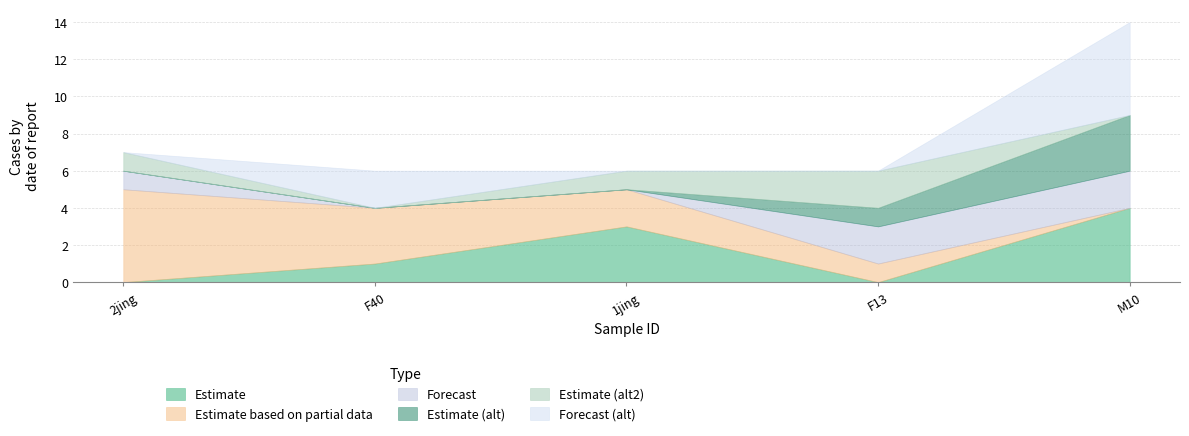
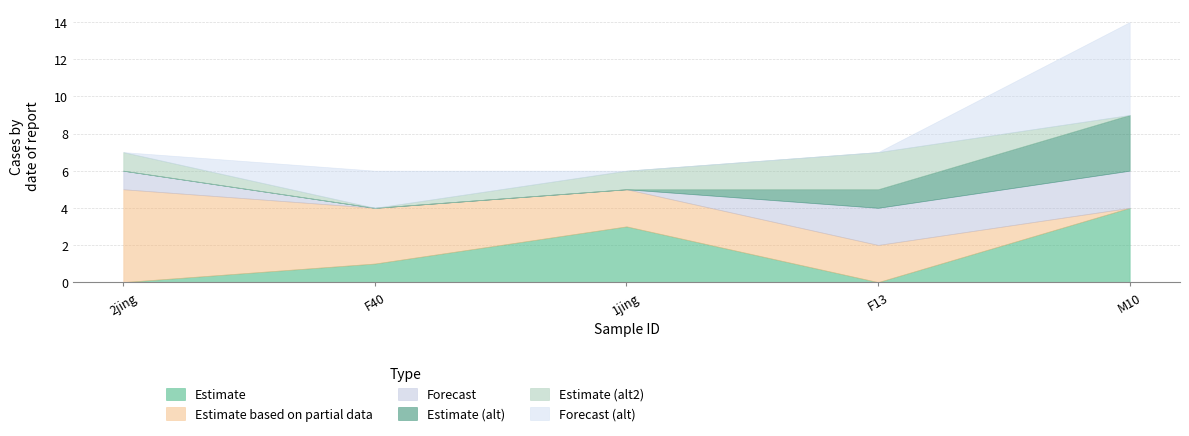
Estimate based on partial data, F13: 1 -> 2
